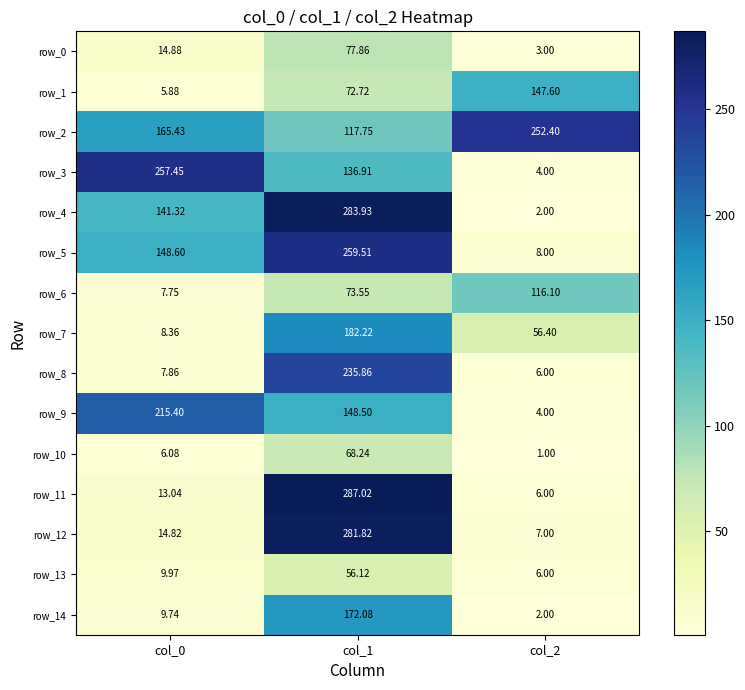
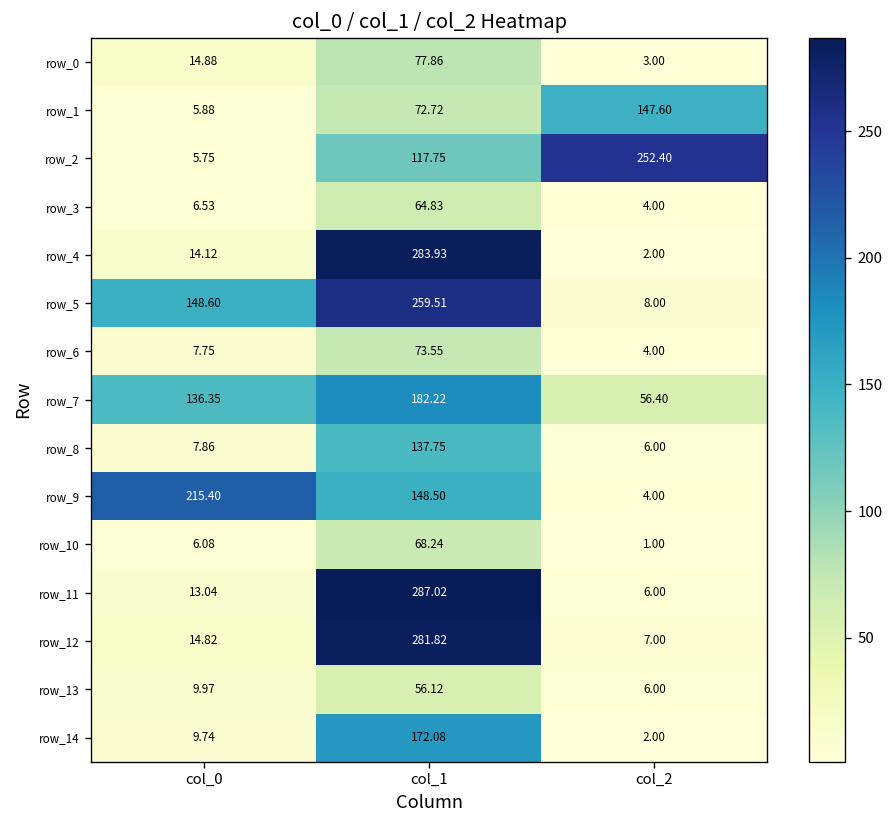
row_2, col_0: 165.43 -> 5.75
row_3, col_0: 257.45 -> 6.53
row_3, col_1: 136.91 -> 64.83
row_4, col_0: 141.32 -> 14.12
row_6, col_2: 116.10 -> 4.00
row_7, col_0: 8.36 -> 136.35
row_8, col_1: 235.86 -> 137.75
